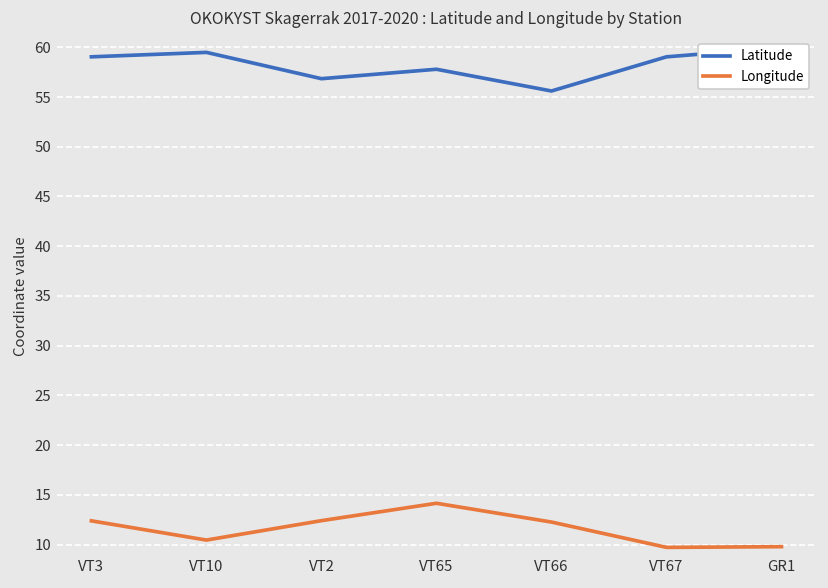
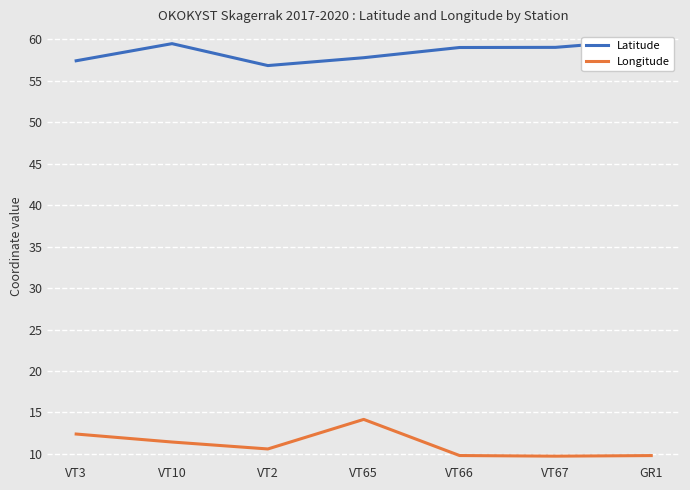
Latitude, VT3: 59 -> 57
Longitude, VT10: 10 -> 11
Longitude, VT2: 12 -> 11
Latitude, VT66: 56 -> 59
Longitude, VT66: 12 -> 10
